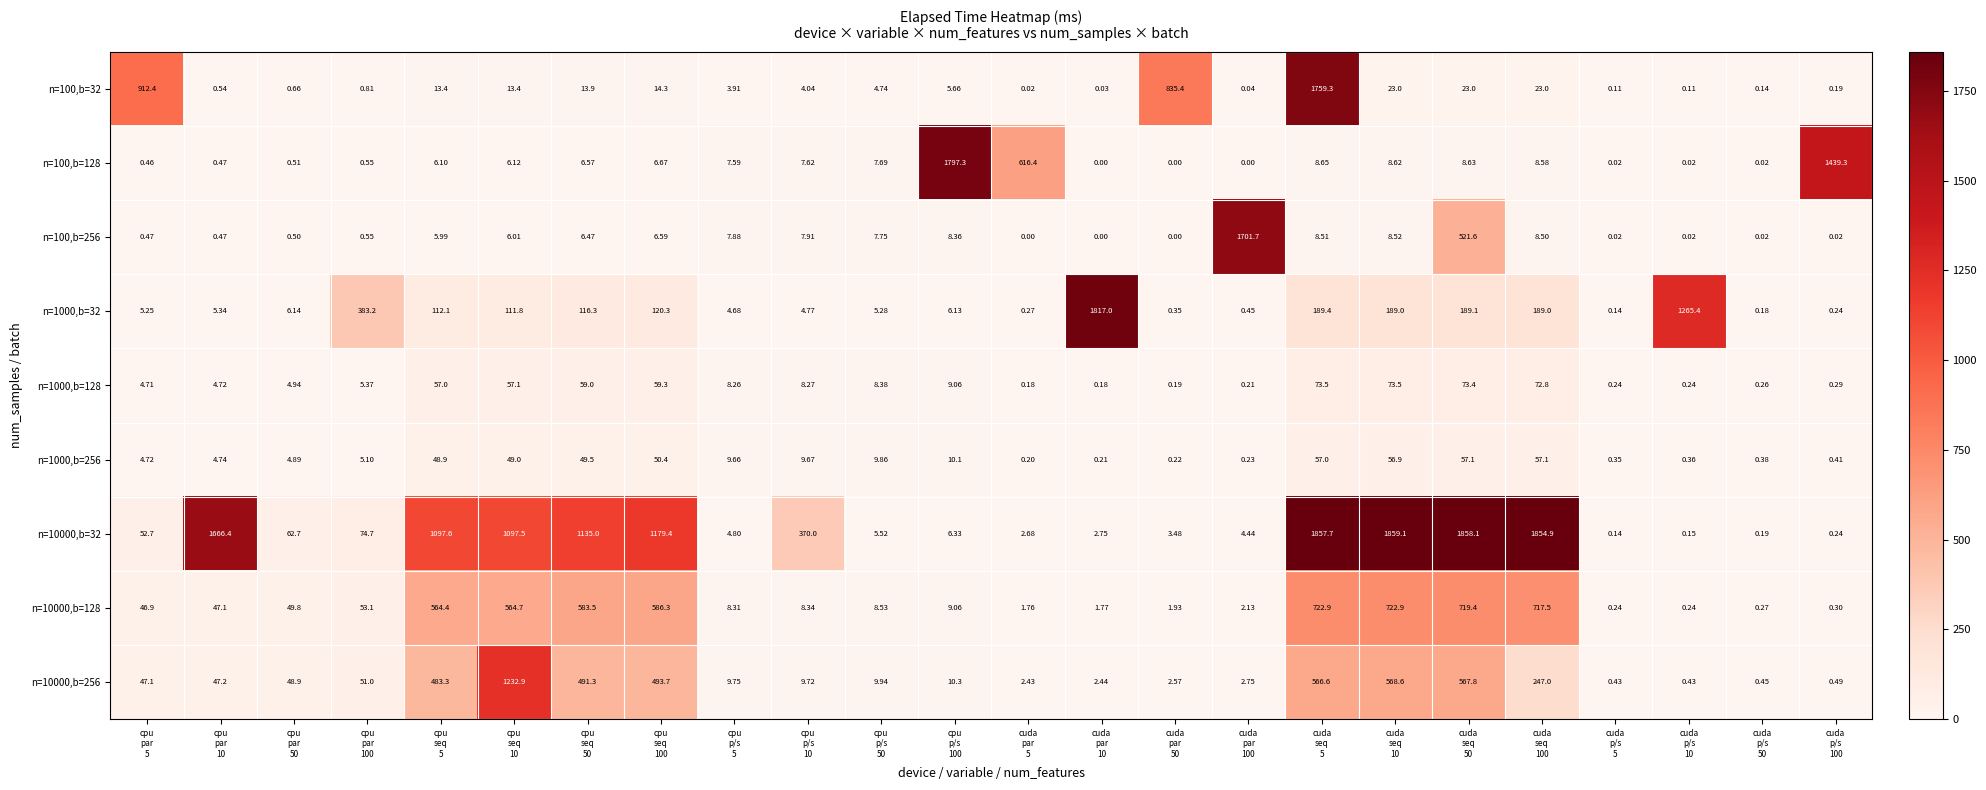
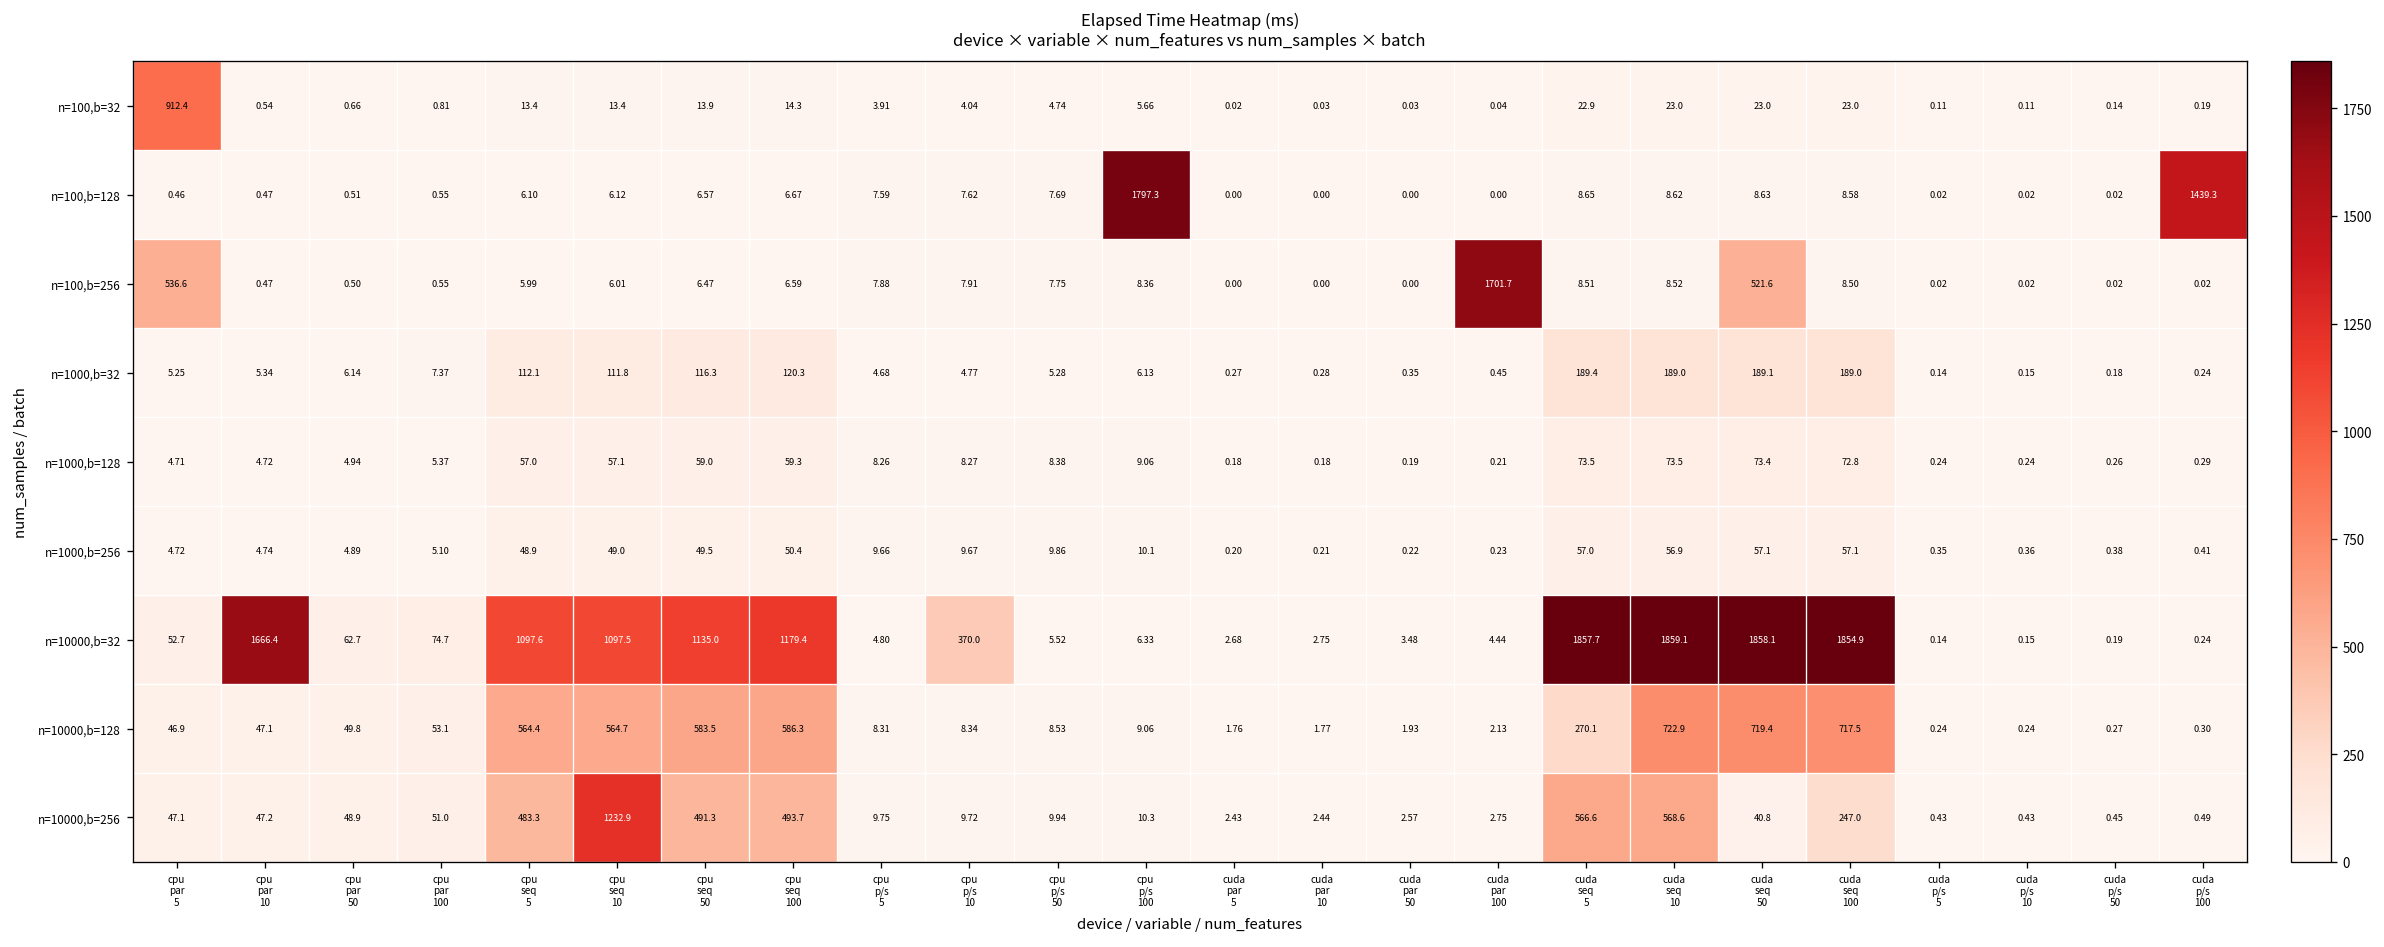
n=100,b=32, cuda par 50: 835.4 -> 0.03
n=100,b=32, cuda seq 5: 1759.3 -> 22.9
n=100,b=128, cuda par 5: 616.4 -> 0.00
n=100,b=256, cpu par 5: 0.47 -> 536.6
n=1000,b=32, cpu par 100: 383.2 -> 7.37
n=1000,b=32, cuda par 10: 1817.0 -> 0.28
n=1000,b=32, cuda p/s 10: 1265.4 -> 0.15
n=10000,b=128, cuda seq 5: 722.9 -> 270.1
n=10000,b=256, cuda seq 50: 567.8 -> 40.8
